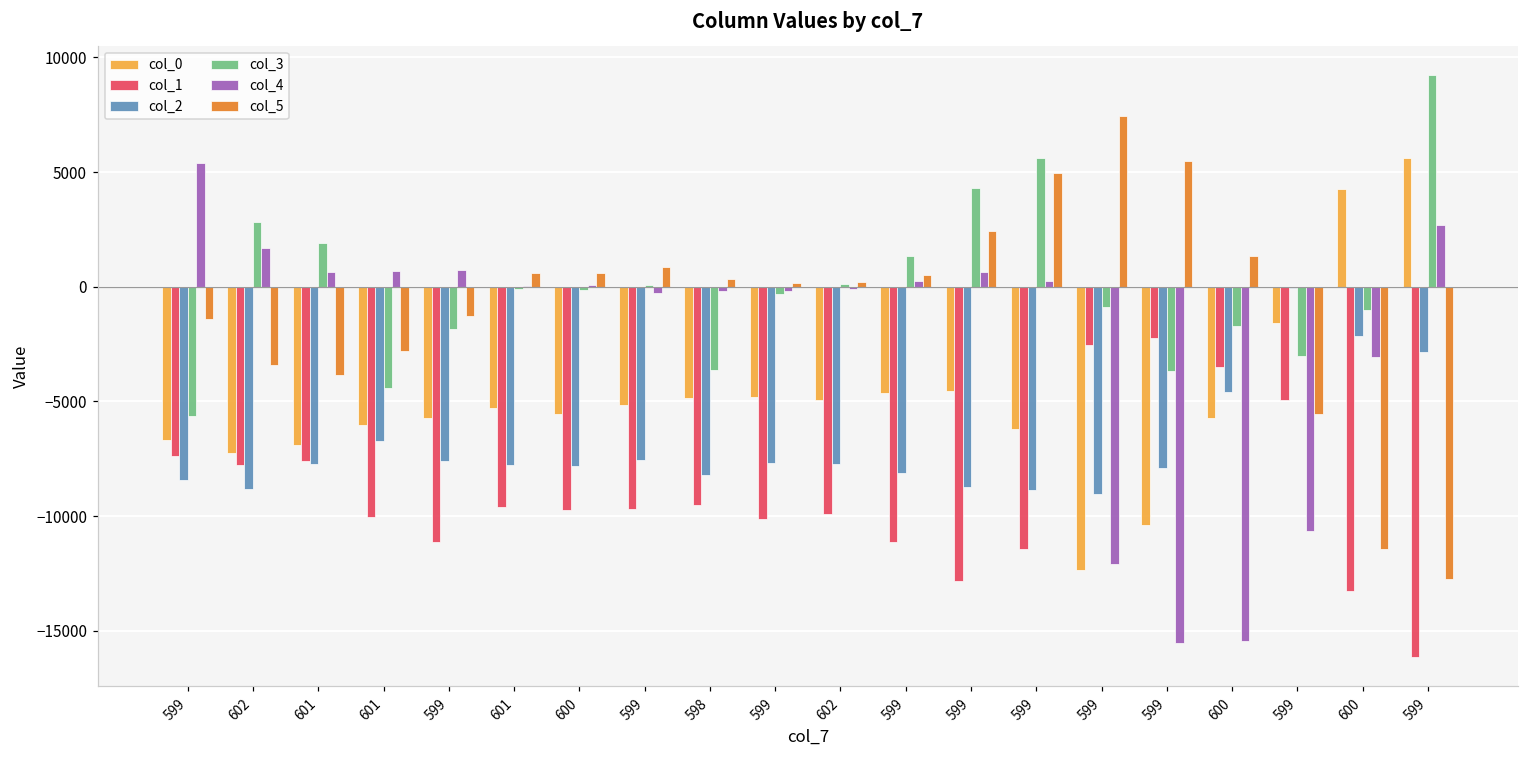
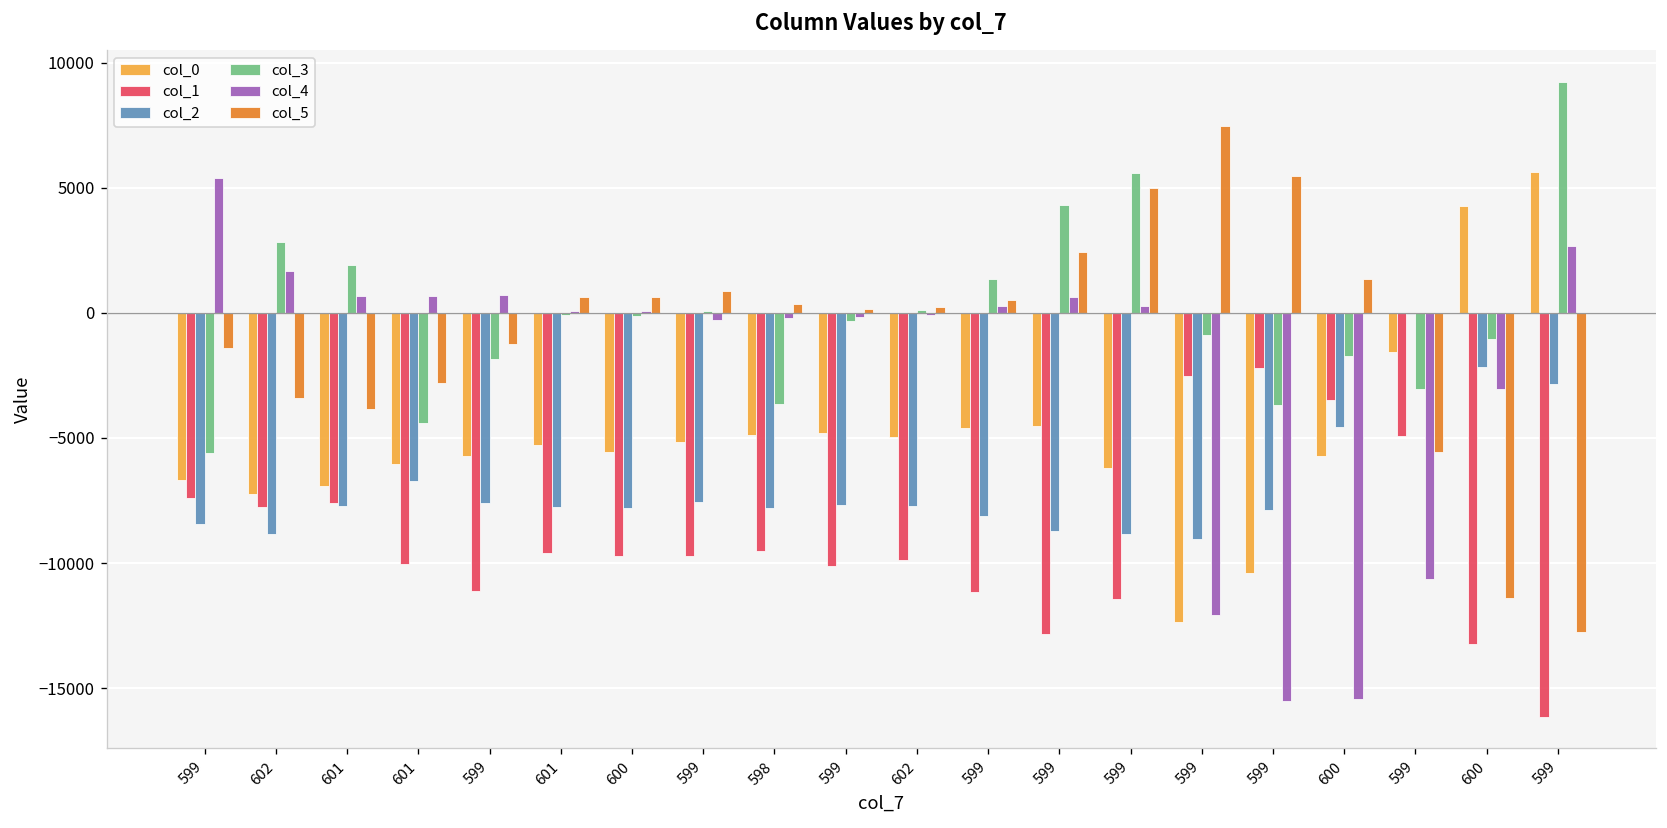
col_2, 598: -8200 -> -7800
